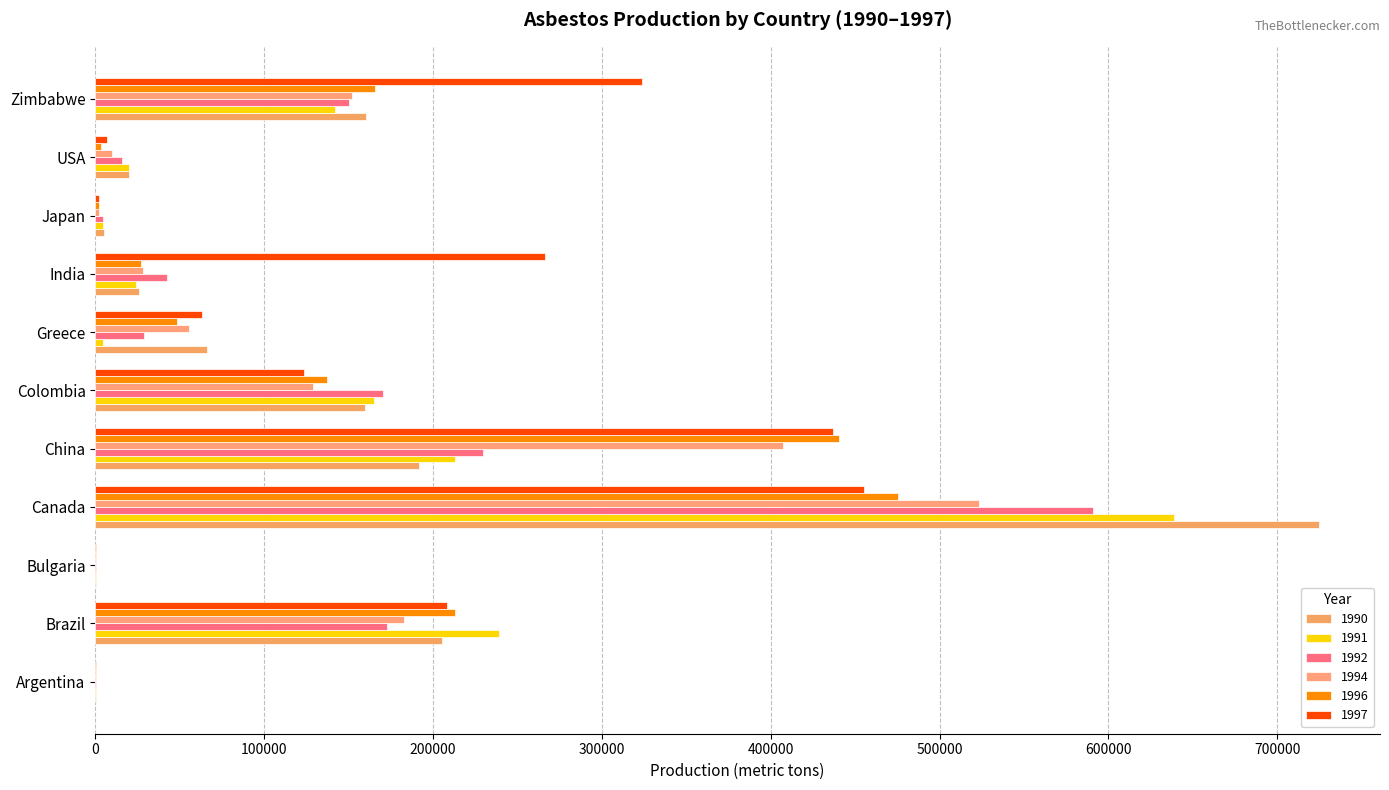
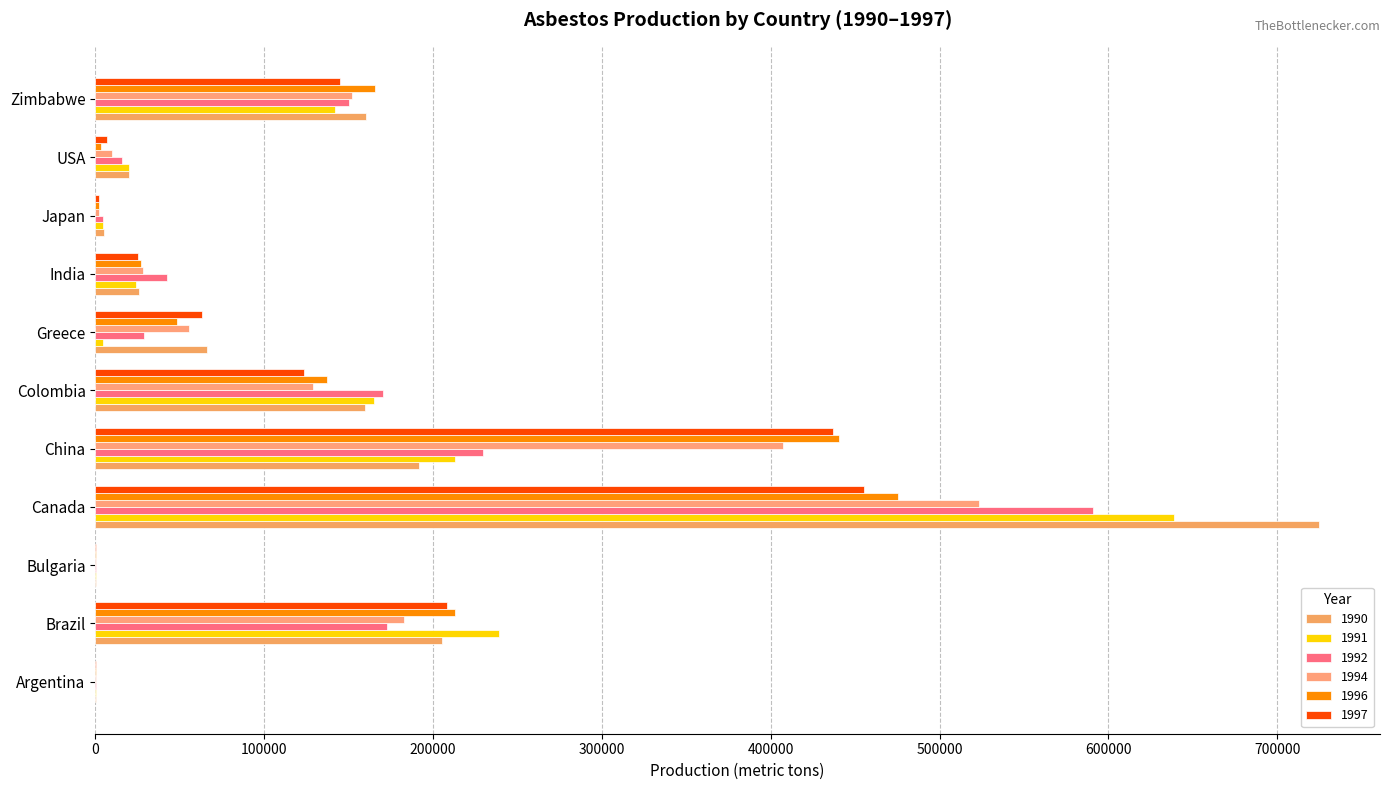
1997, Zimbabwe: 324000 -> 145000
1997, India: 267000 -> 26000
